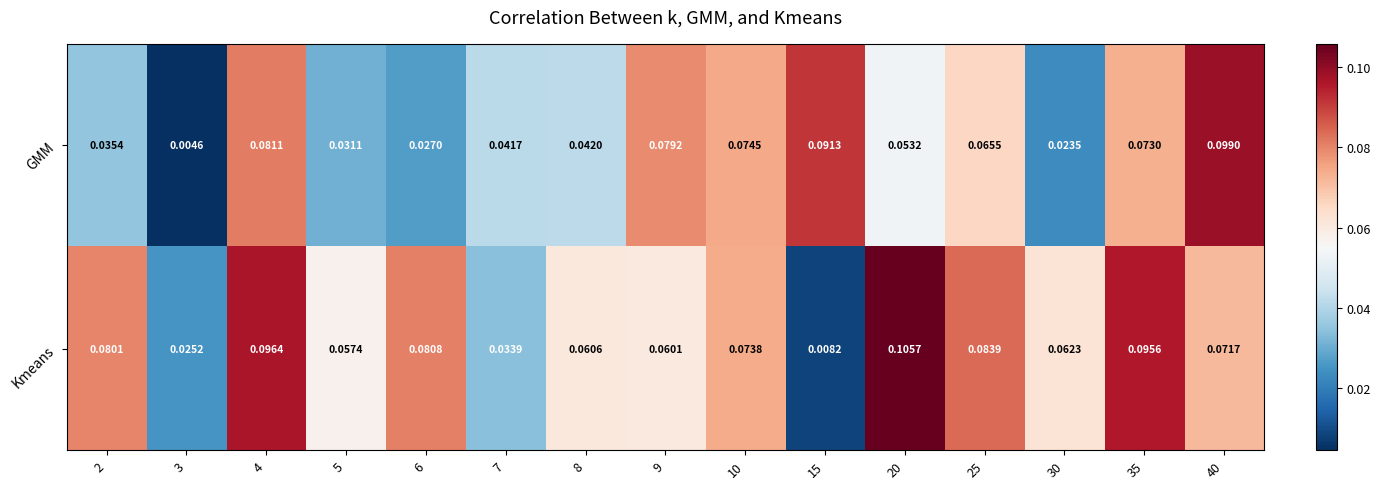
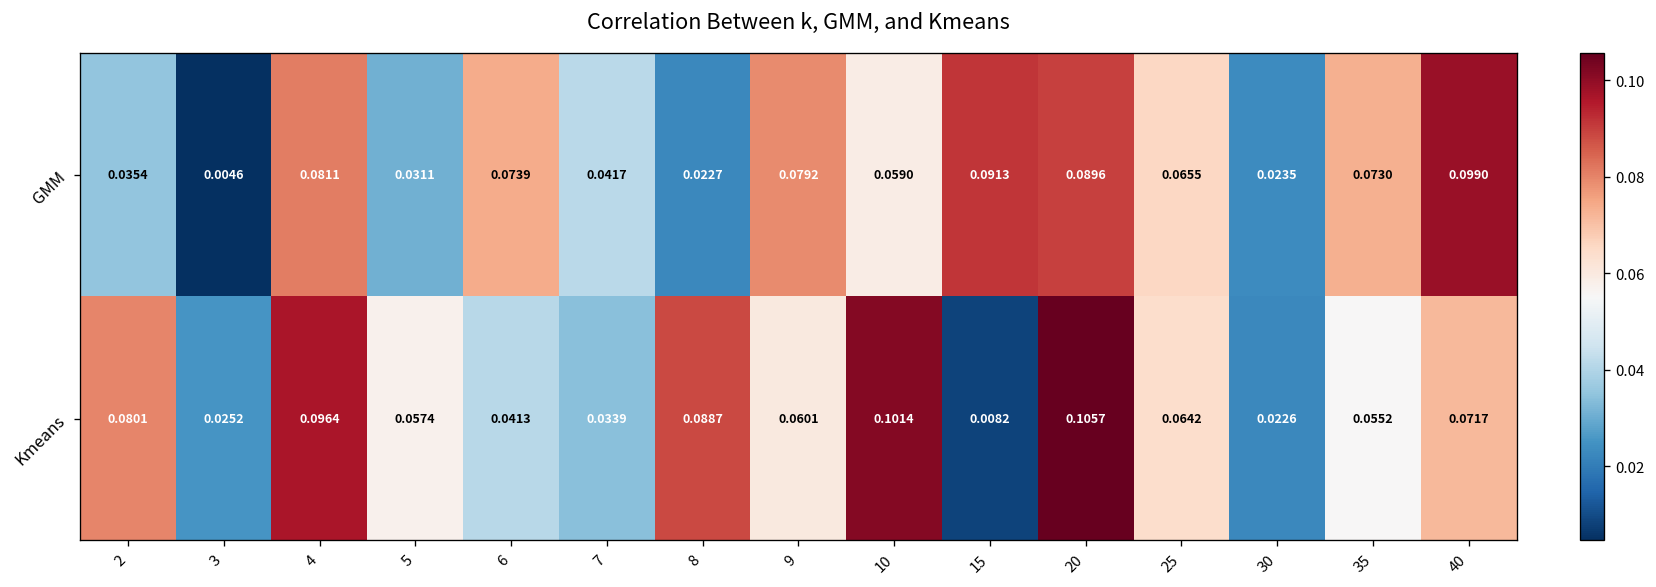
GMM, 6: 0.0270 -> 0.0739
GMM, 8: 0.0420 -> 0.0227
GMM, 10: 0.0745 -> 0.0590
GMM, 20: 0.0532 -> 0.0896
Kmeans, 6: 0.0808 -> 0.0413
Kmeans, 8: 0.0606 -> 0.0887
Kmeans, 10: 0.0738 -> 0.1014
Kmeans, 25: 0.0839 -> 0.0642
Kmeans, 30: 0.0623 -> 0.0226
Kmeans, 35: 0.0956 -> 0.0552
